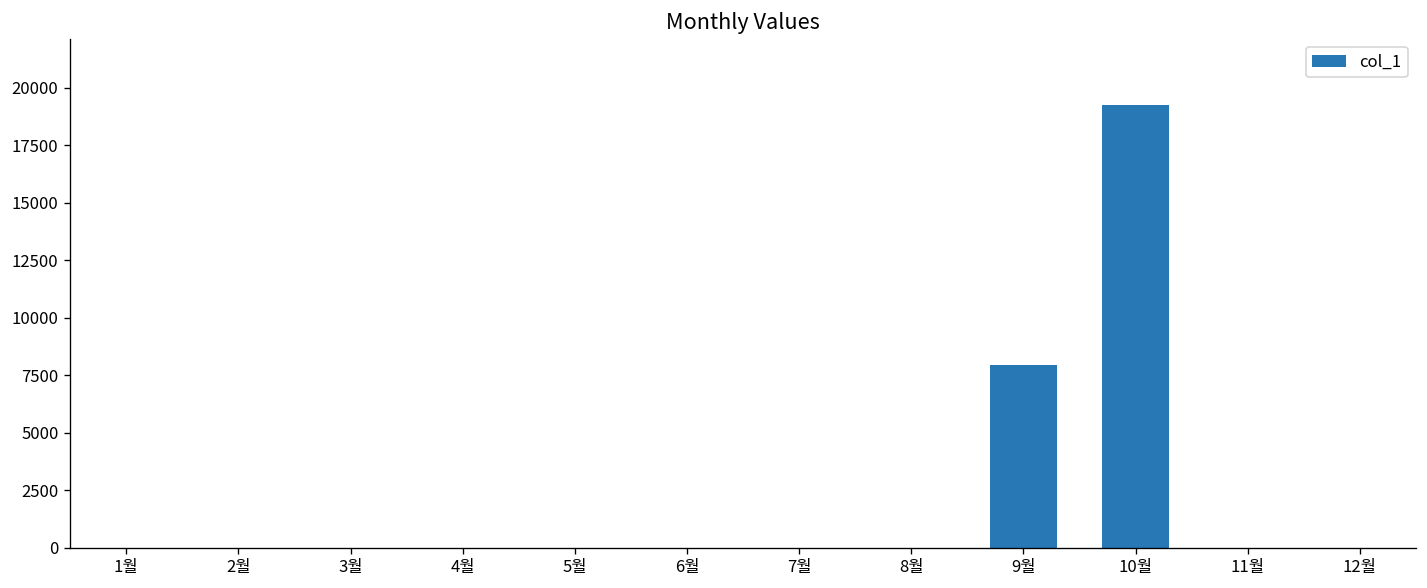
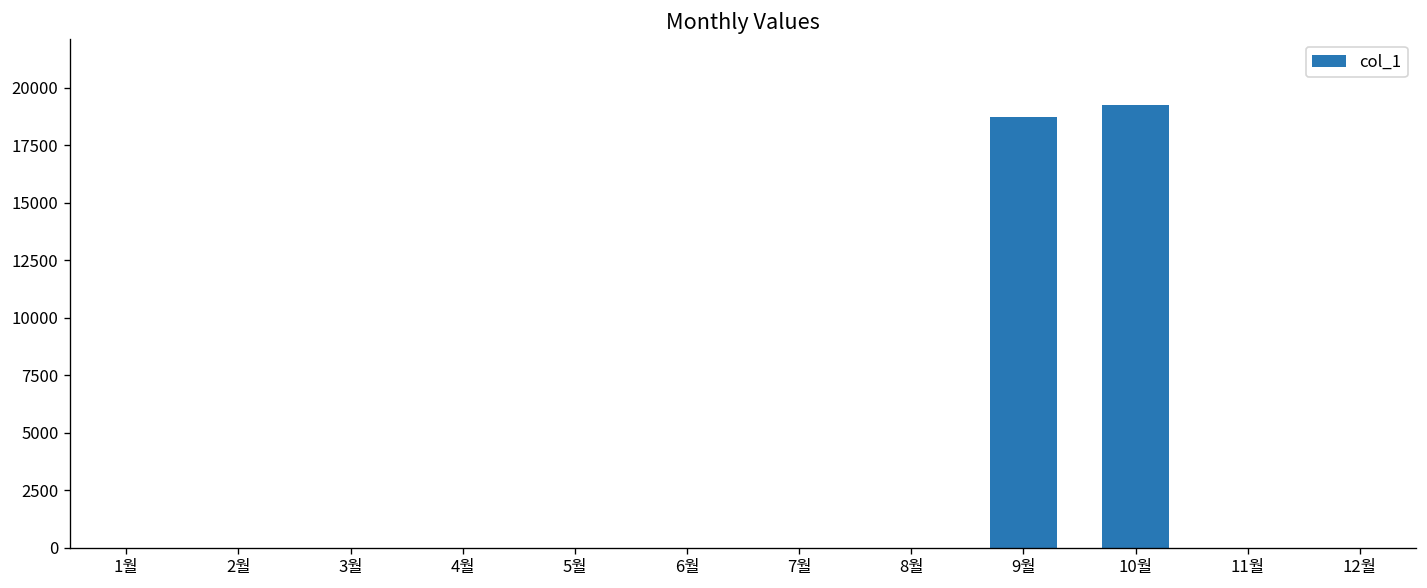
9월: 7900 -> 18700
